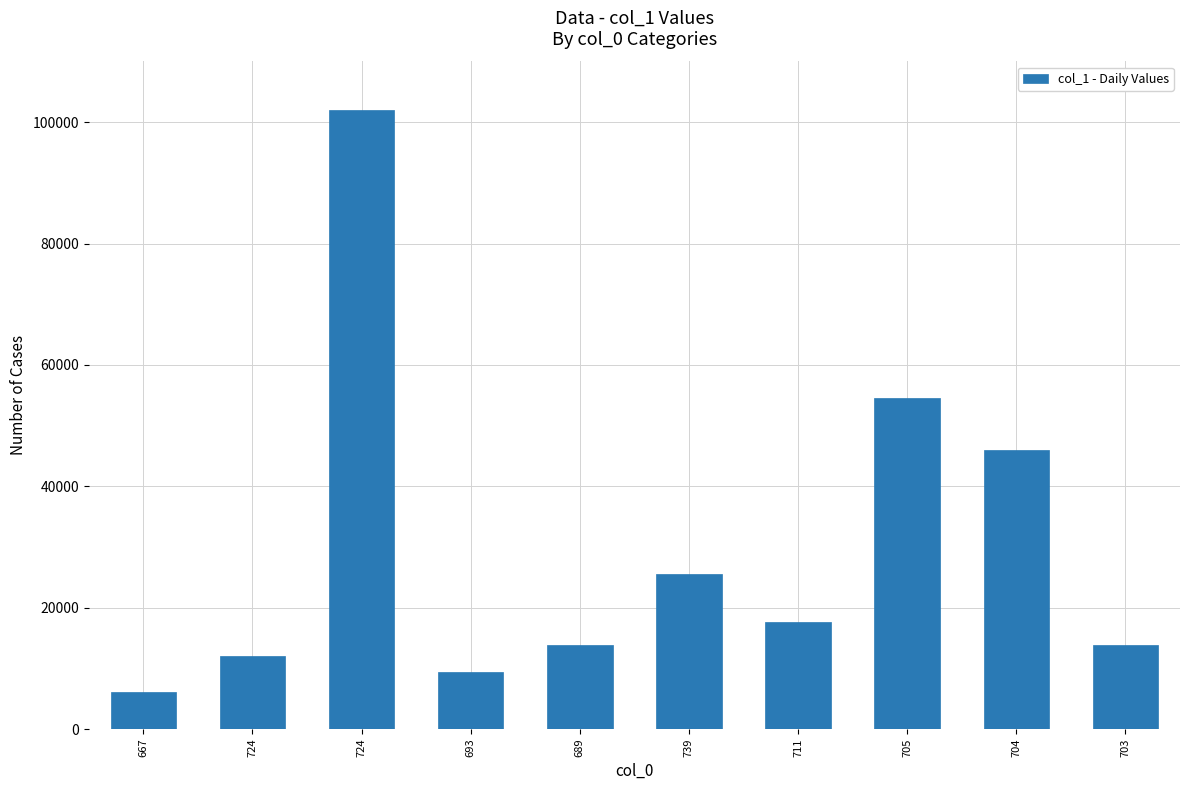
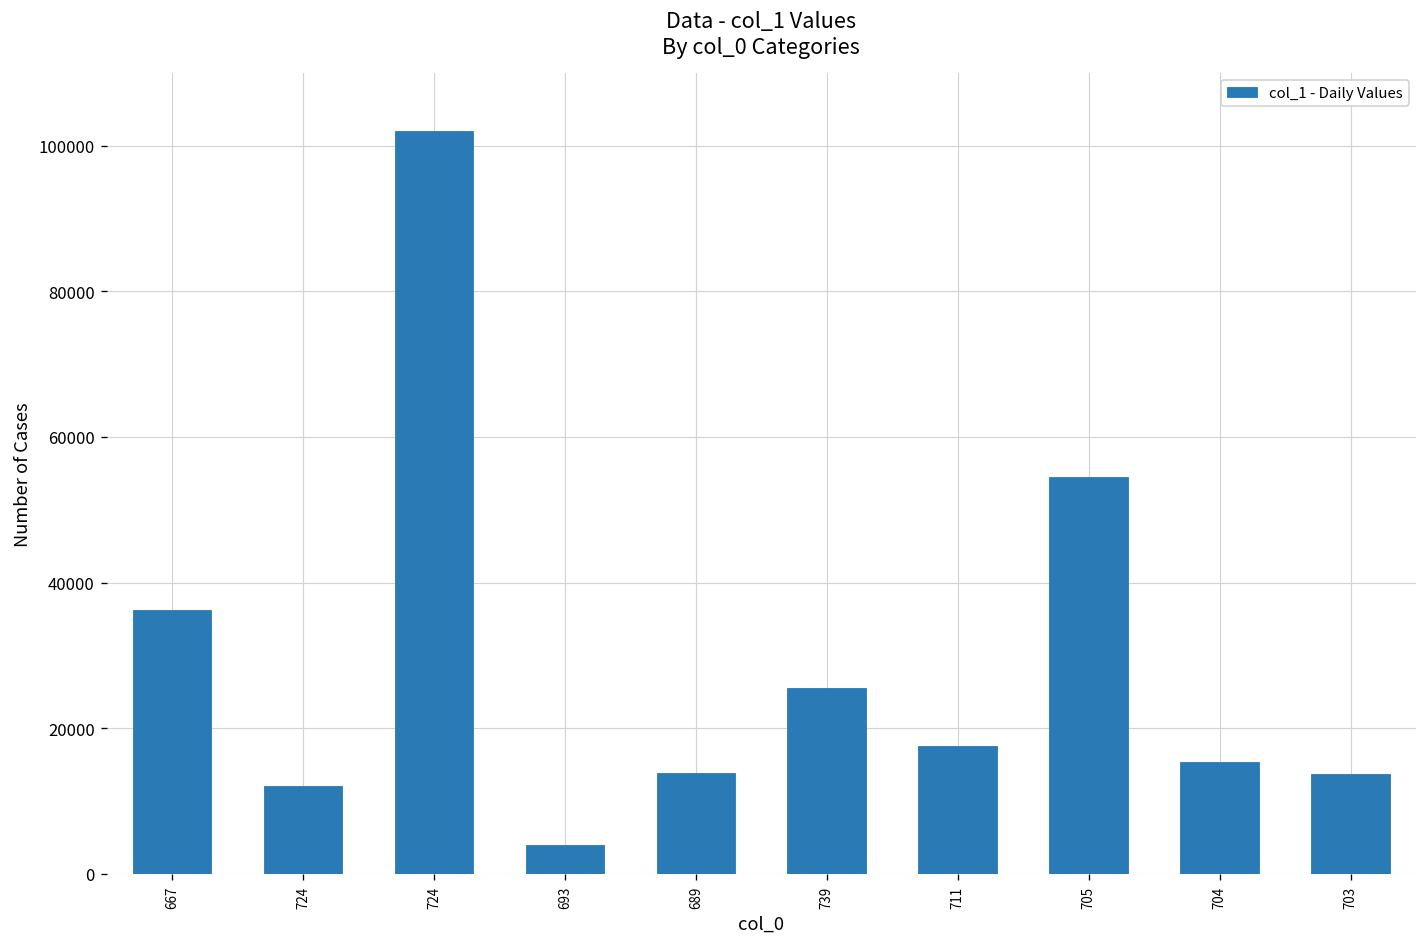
667: 6000 -> 36000
693: 9000 -> 4000
704: 46000 -> 15000
